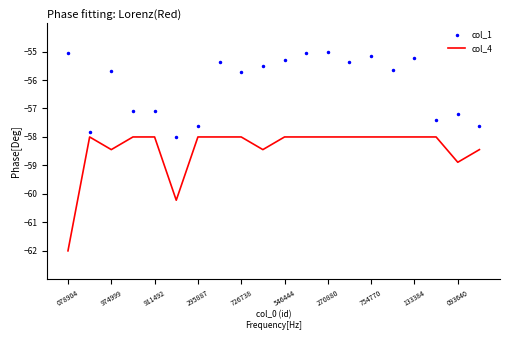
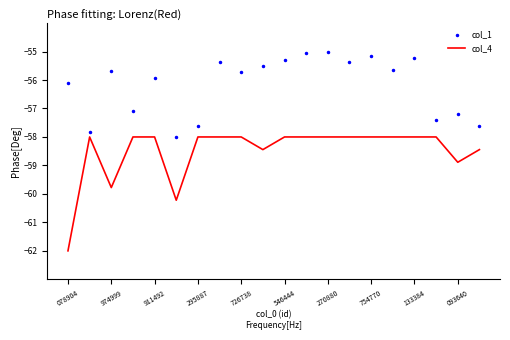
col_1, 078904: -55.1 -> -56.1
col_4, 974999: -58.4 -> -59.8
col_1, 911492: -57.1 -> -55.9
